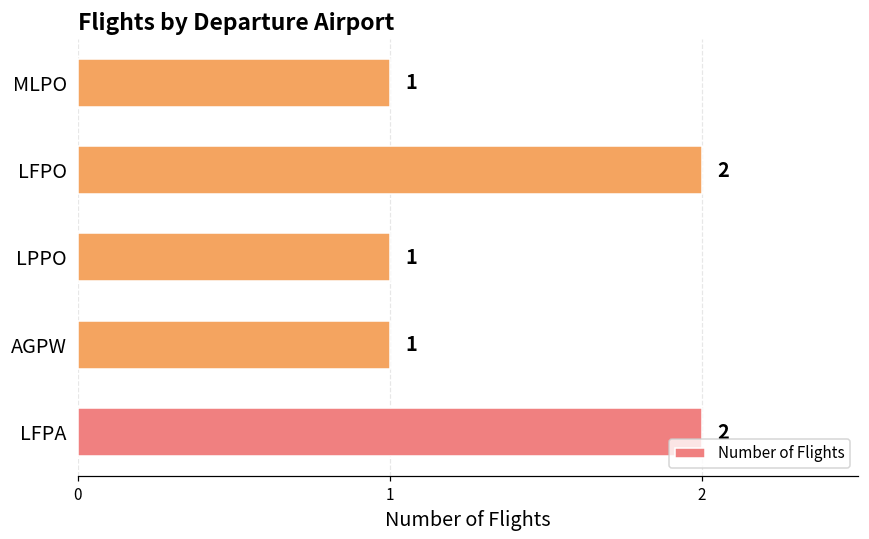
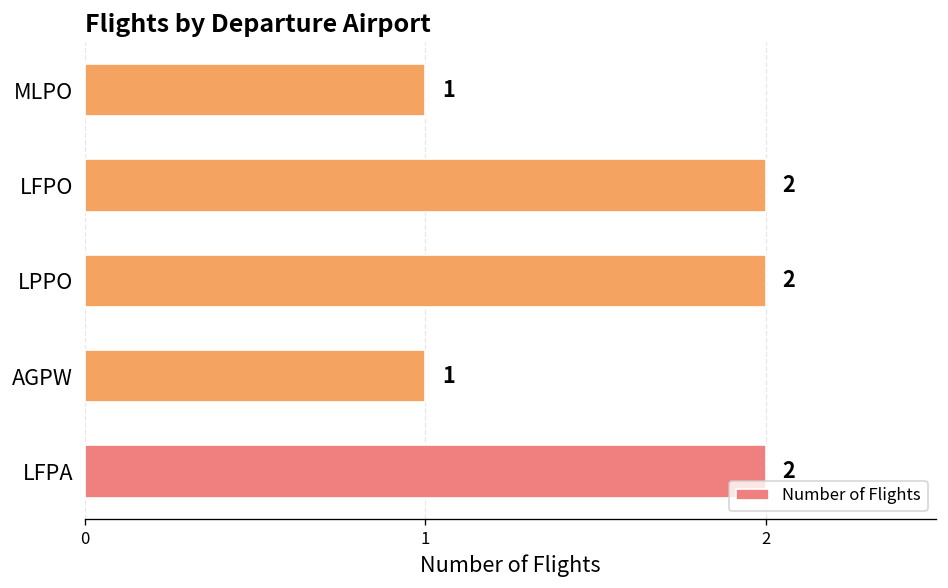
LPPO: 1 -> 2
